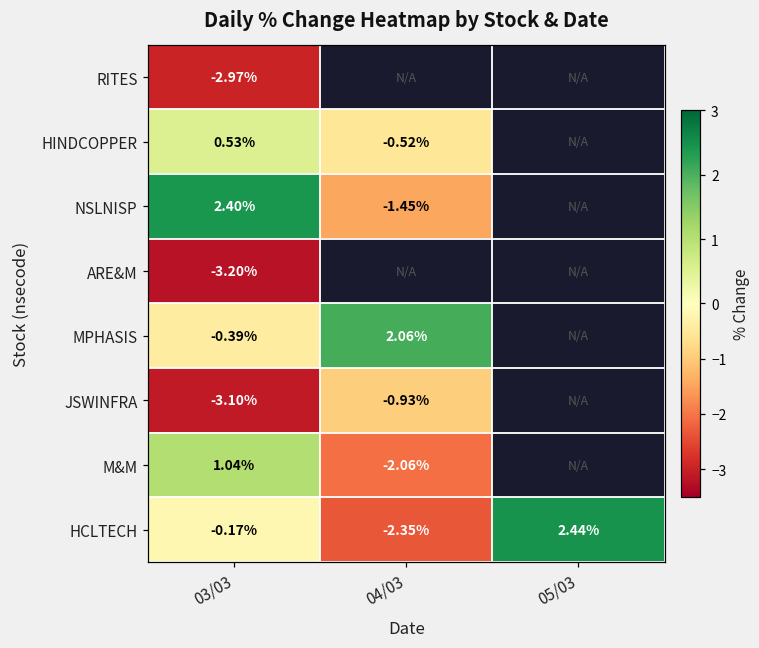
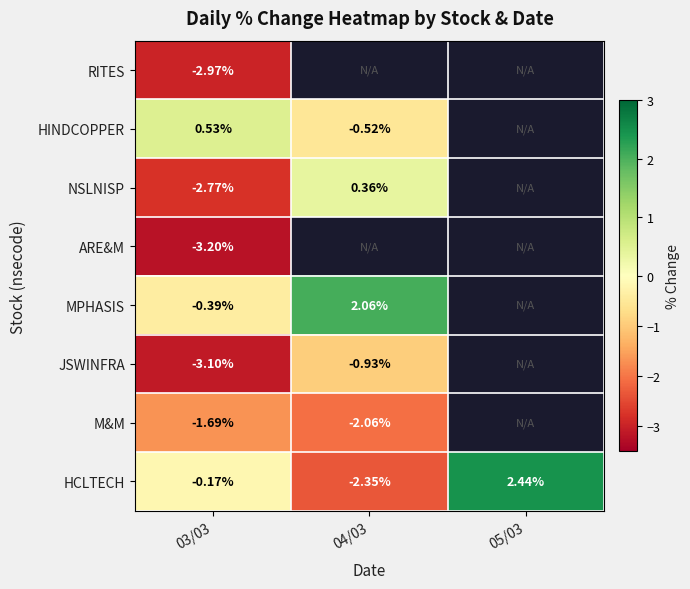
NSLNISP, 03/03: 2.40% -> -2.77%
NSLNISP, 04/03: -1.45% -> 0.36%
M&M, 03/03: 1.04% -> -1.69%
